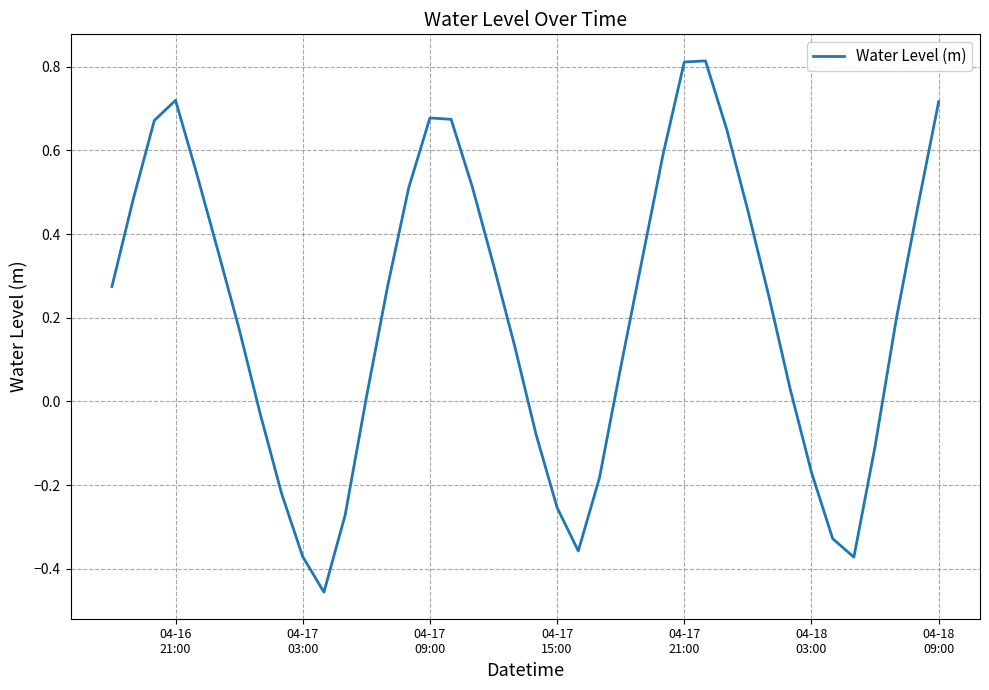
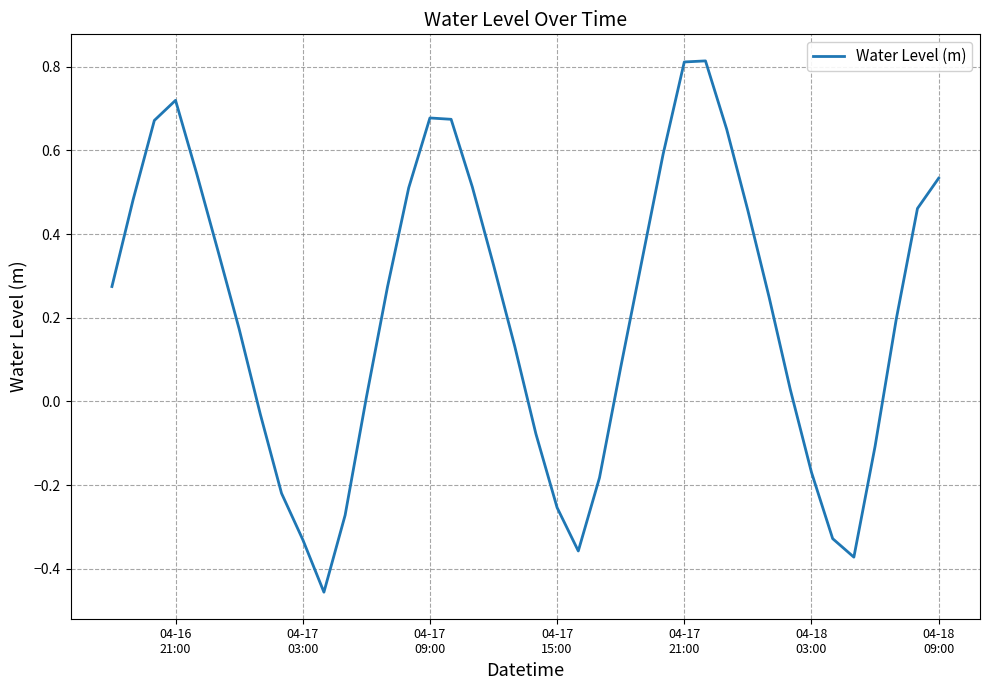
04-17 03:00: -0.37 -> -0.33
04-18 09:00: 0.72 -> 0.53
